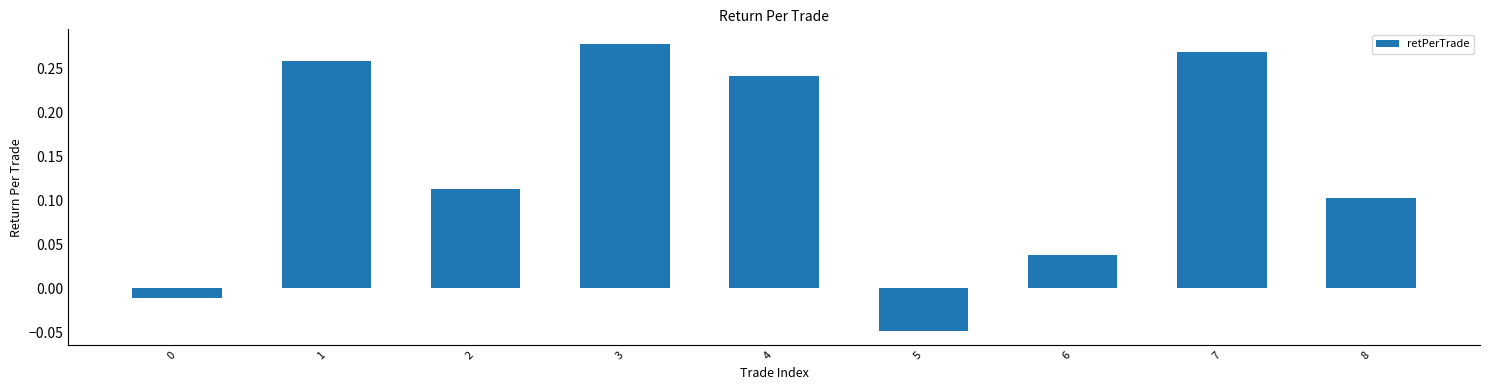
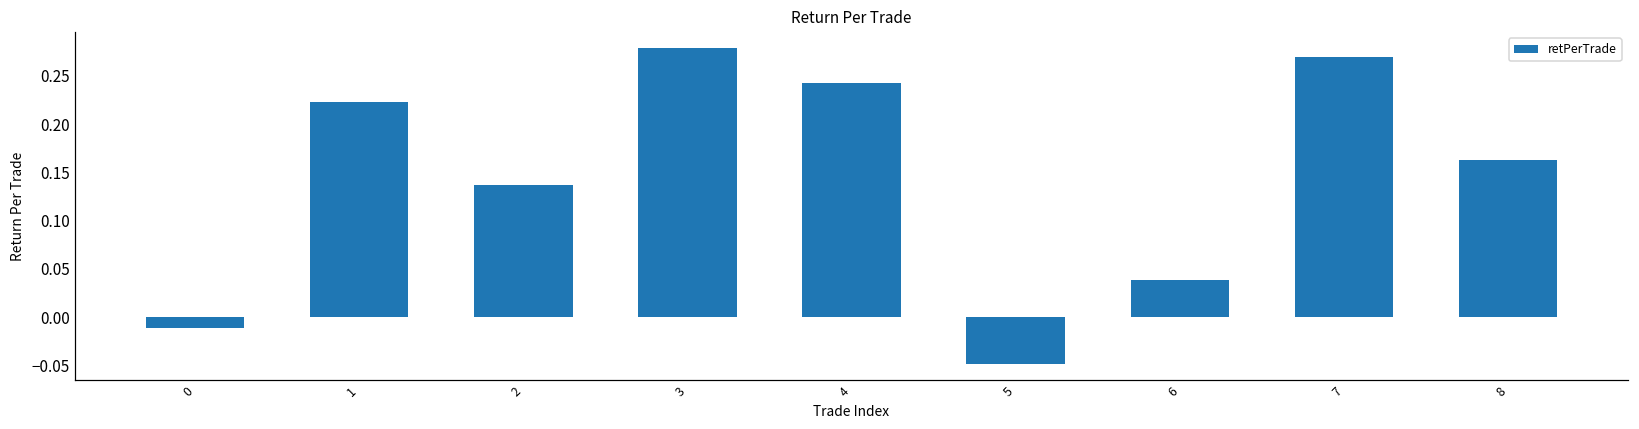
1: 0.26 -> 0.22
2: 0.11 -> 0.14
8: 0.10 -> 0.16
